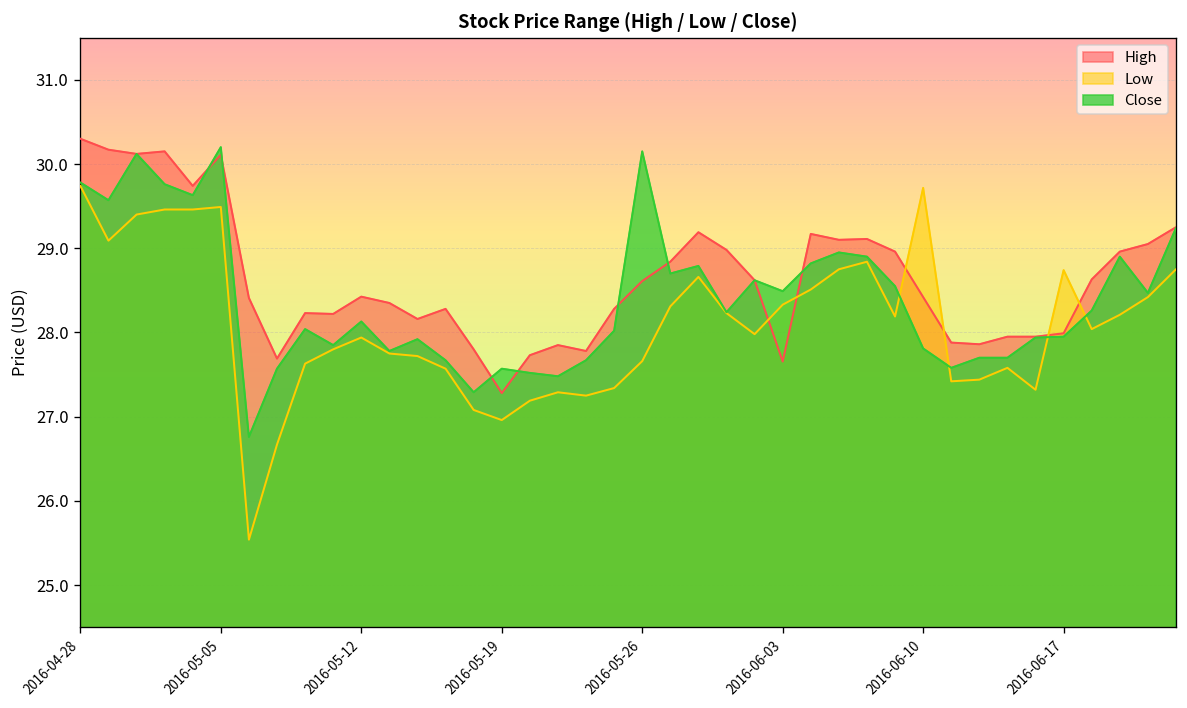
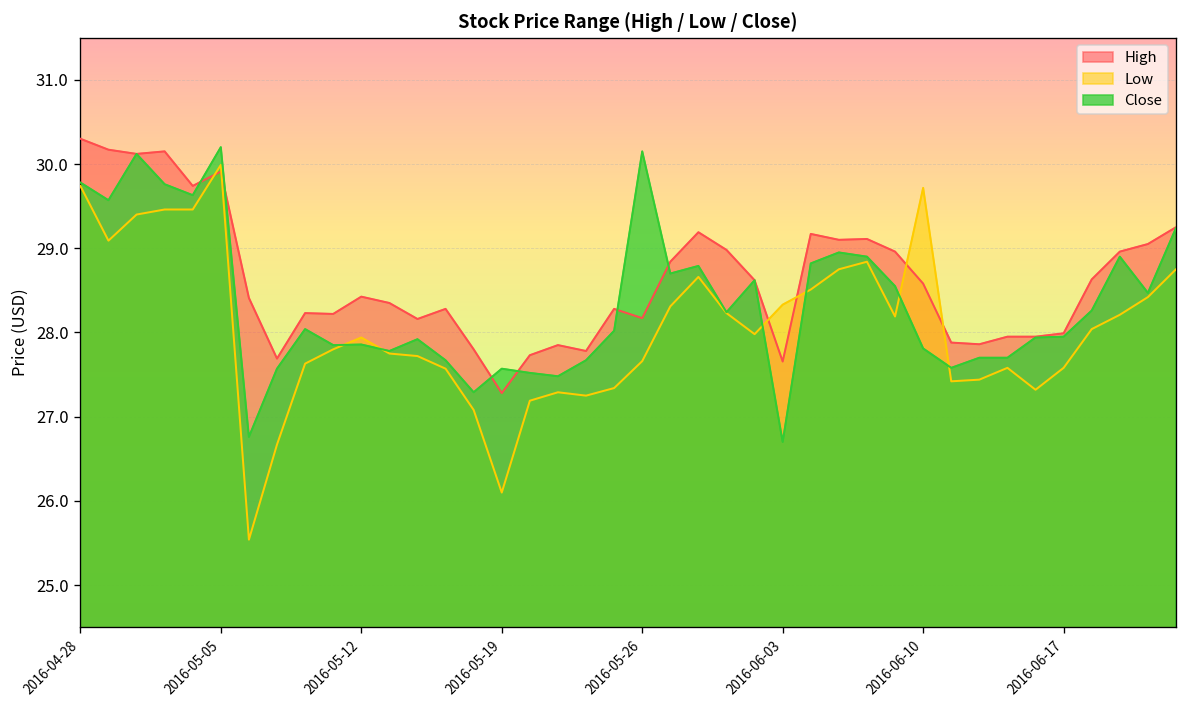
High, 2016-05-05: 30.1 -> 29.9
Low, 2016-05-05: 29.5 -> 30.0
Close, 2016-05-12: 28.1 -> 27.9
Low, 2016-05-19: 27.0 -> 26.1
High, 2016-05-26: 28.6 -> 28.2
Close, 2016-06-03: 28.5 -> 26.7
High, 2016-06-10: 28.4 -> 28.6
Low, 2016-06-17: 28.7 -> 27.6
